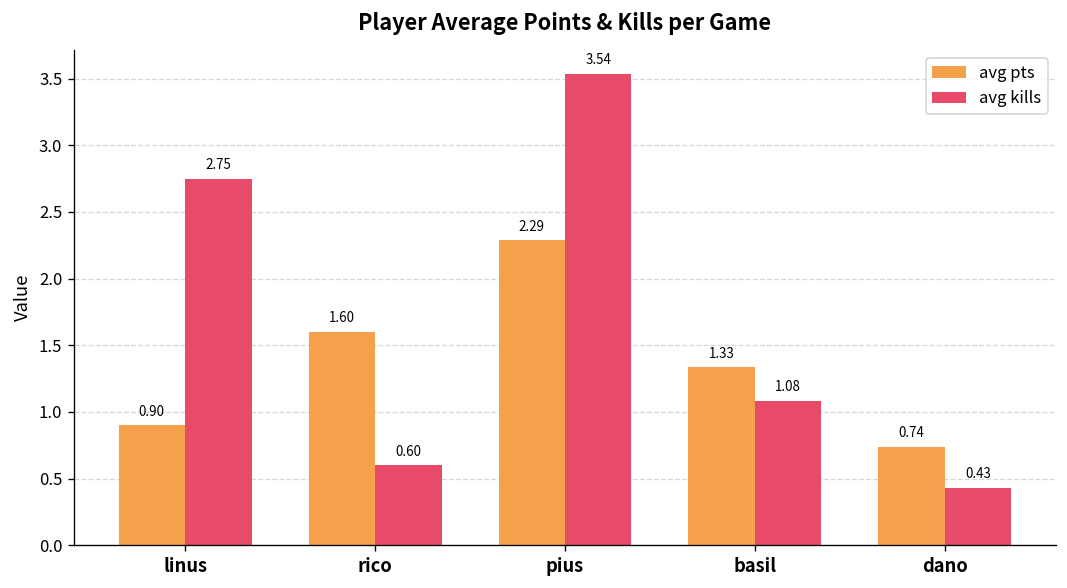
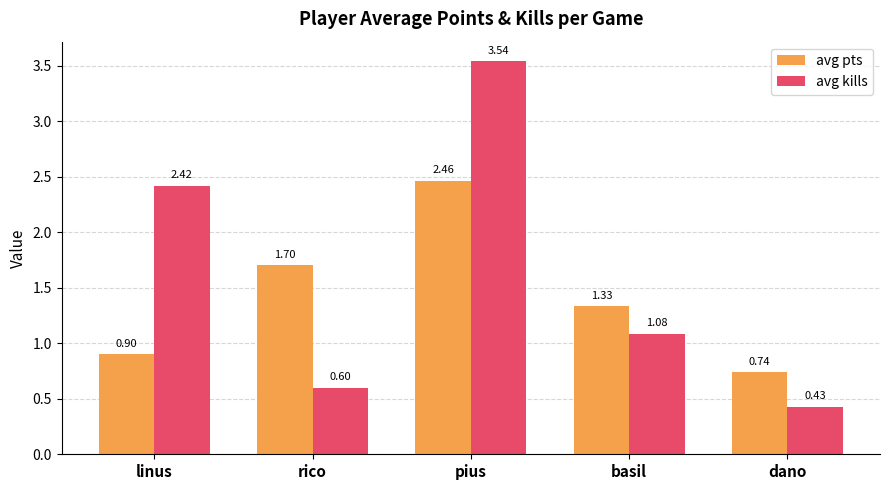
avg kills, linus: 2.75 -> 2.42
avg pts, rico: 1.60 -> 1.70
avg pts, pius: 2.29 -> 2.46
